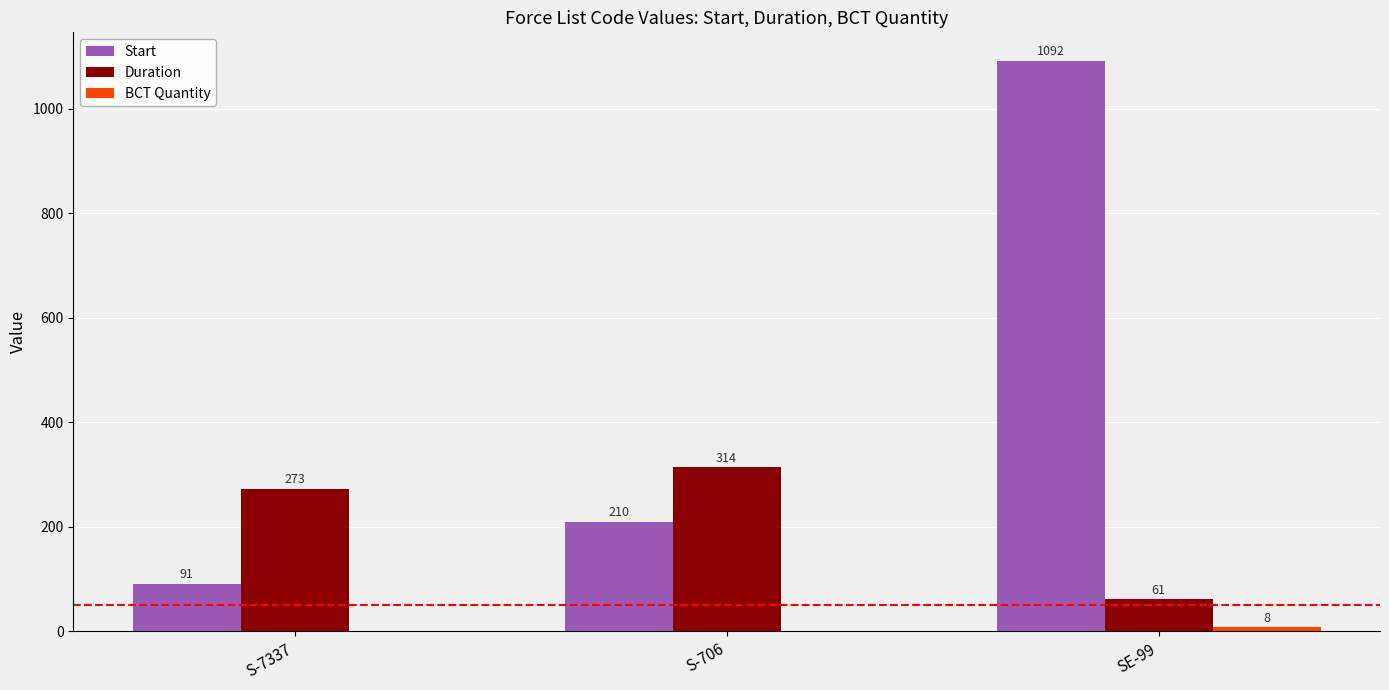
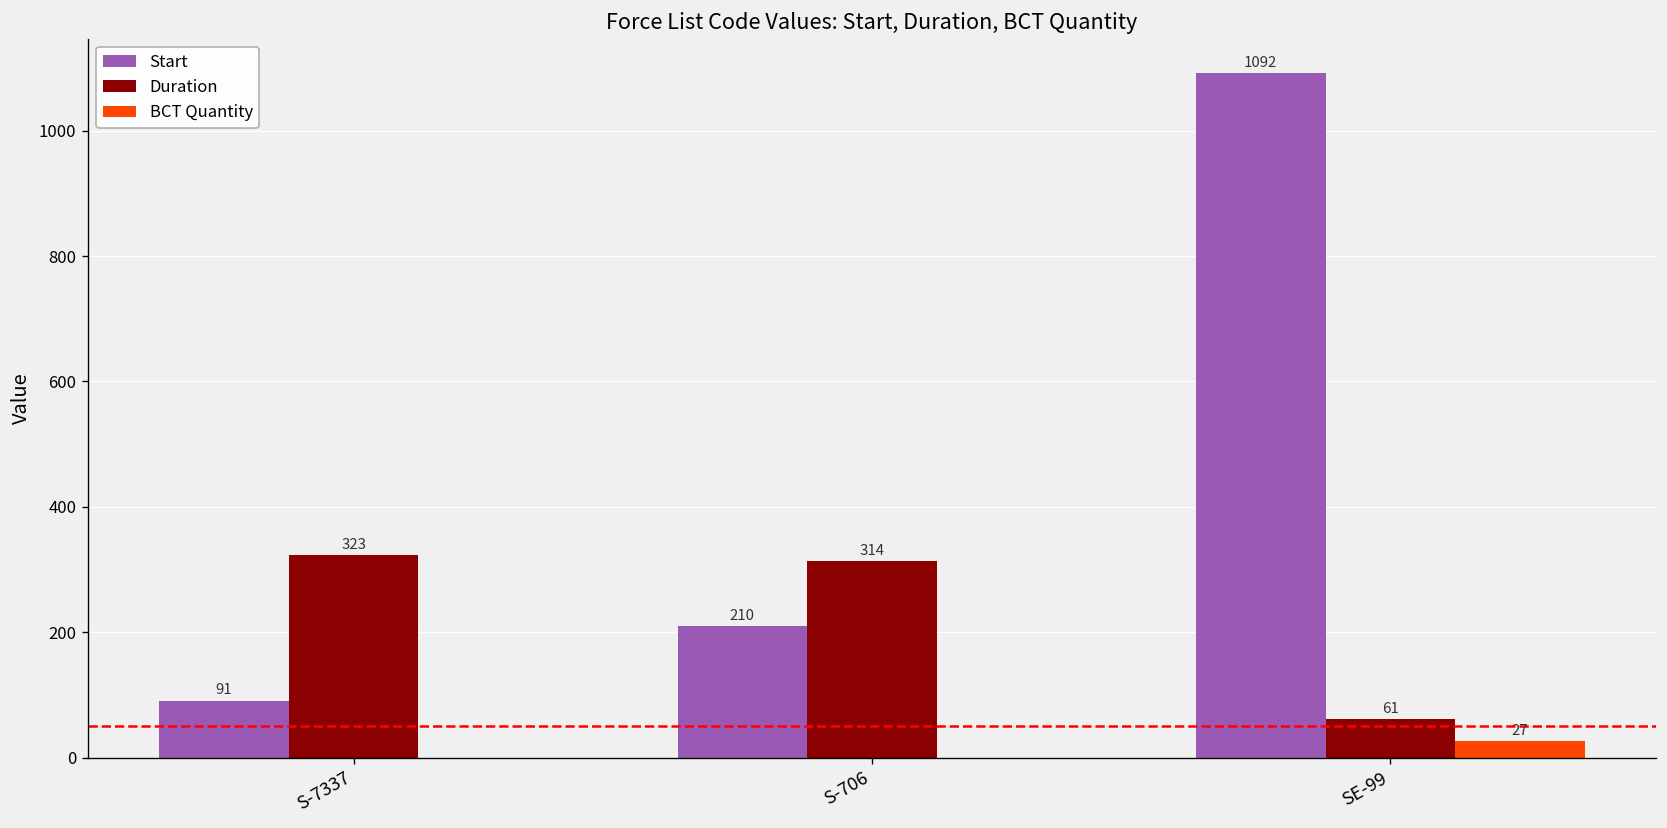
Duration, S-7337: 273 -> 323
BCT Quantity, SE-99: 8 -> 27
